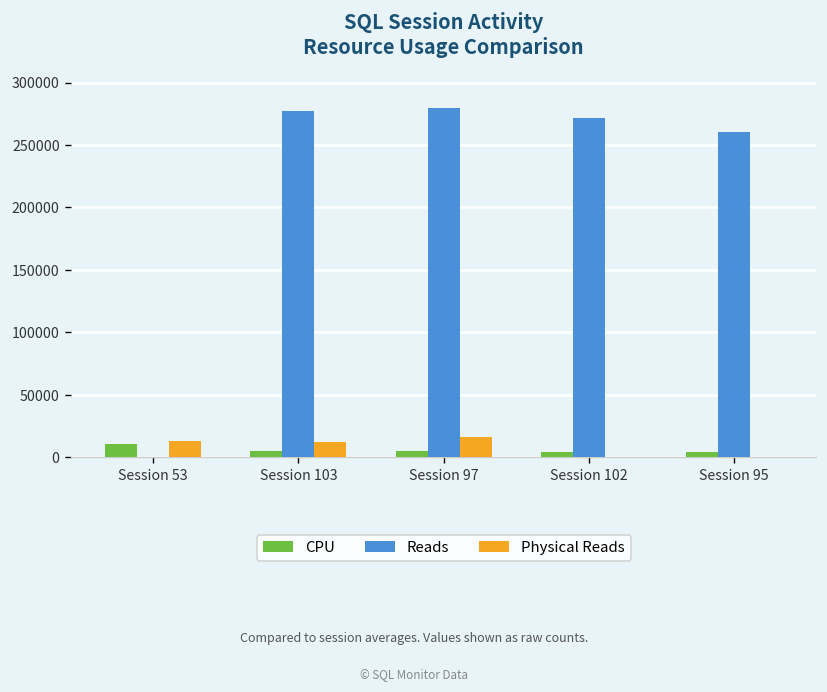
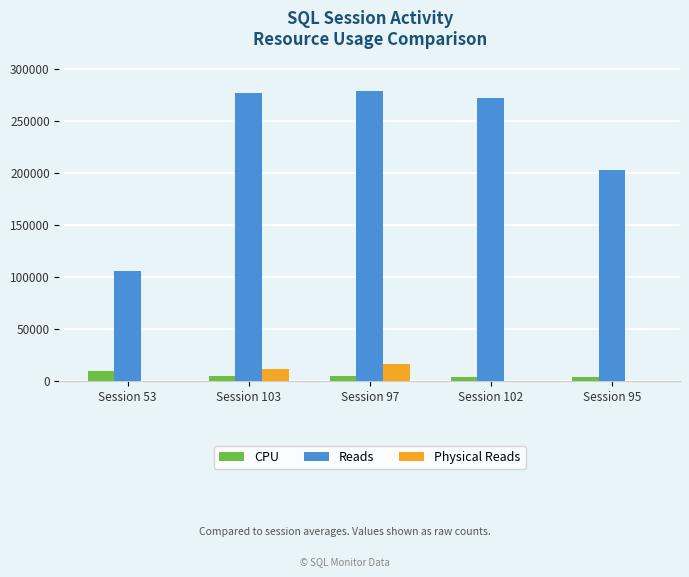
Reads, Session 53: 0 -> 106000
Physical Reads, Session 53: 13000 -> 0
Reads, Session 95: 261000 -> 203000
